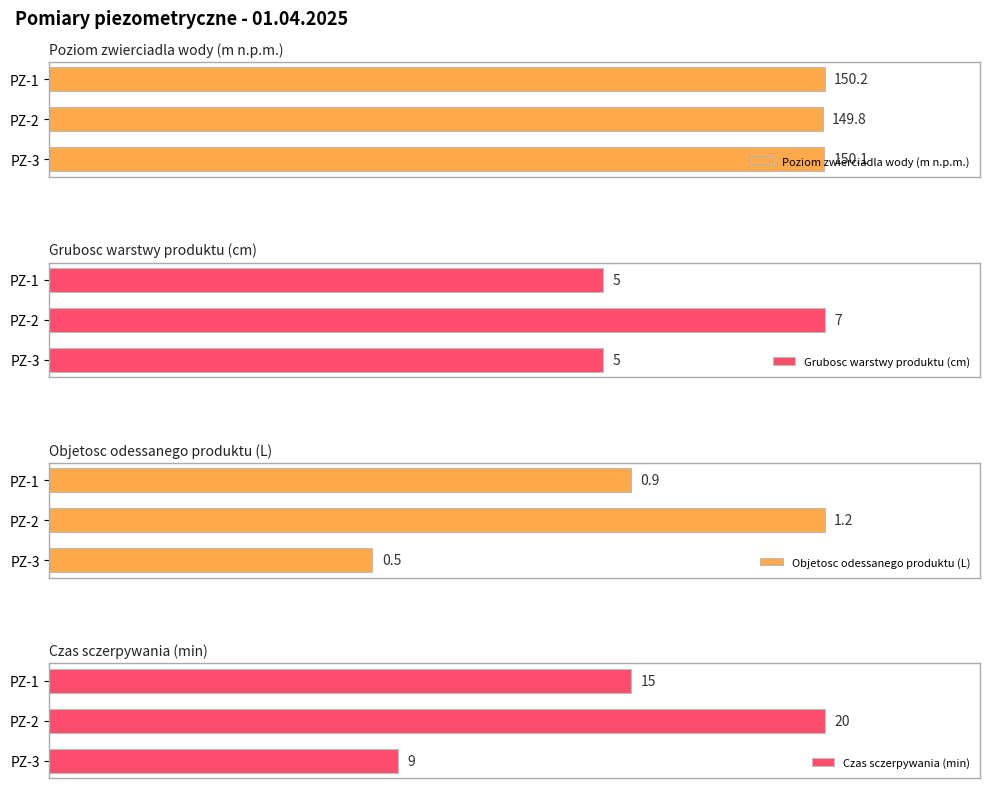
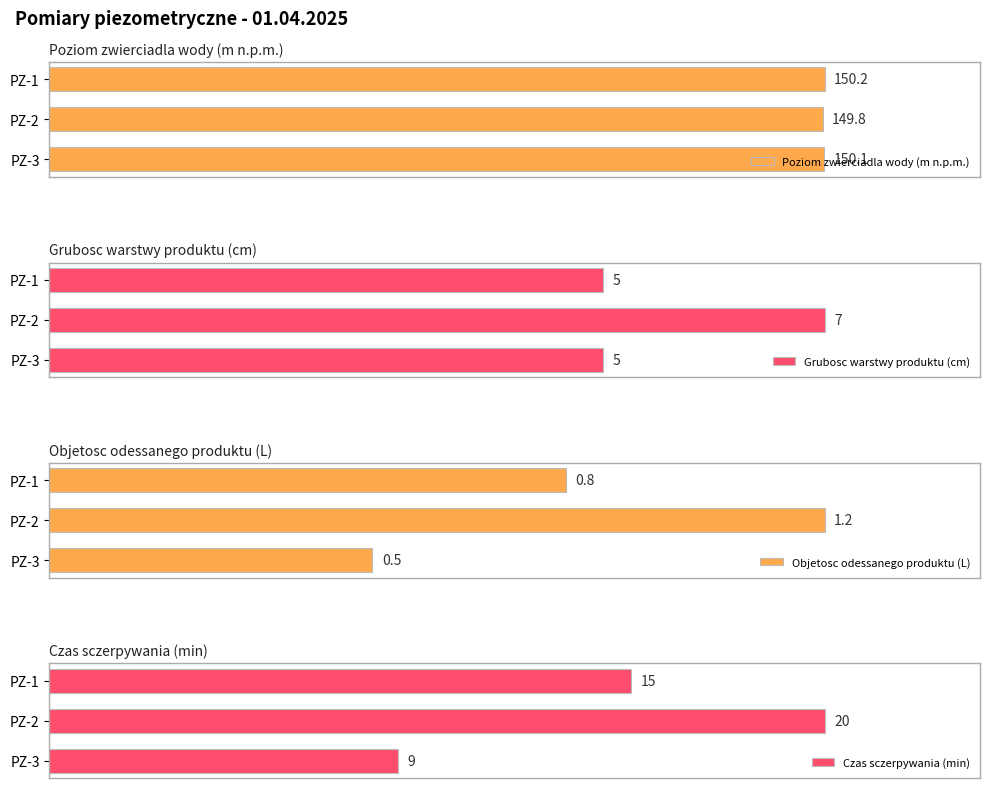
Objetosc odessanego produktu (L), PZ-1: 0.9 -> 0.8
